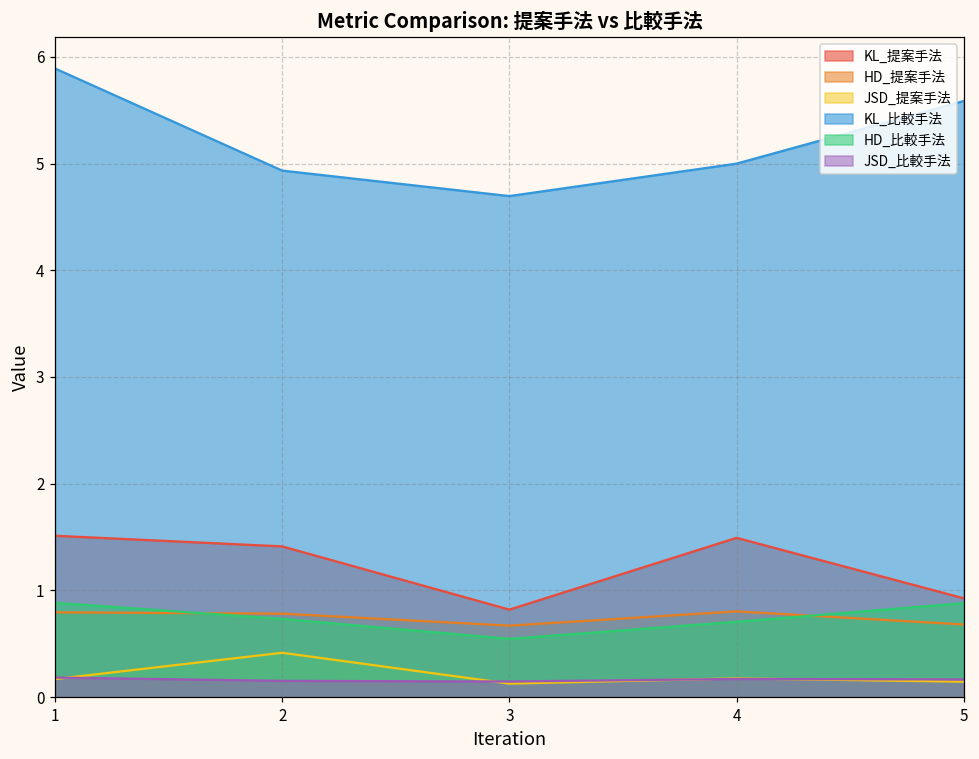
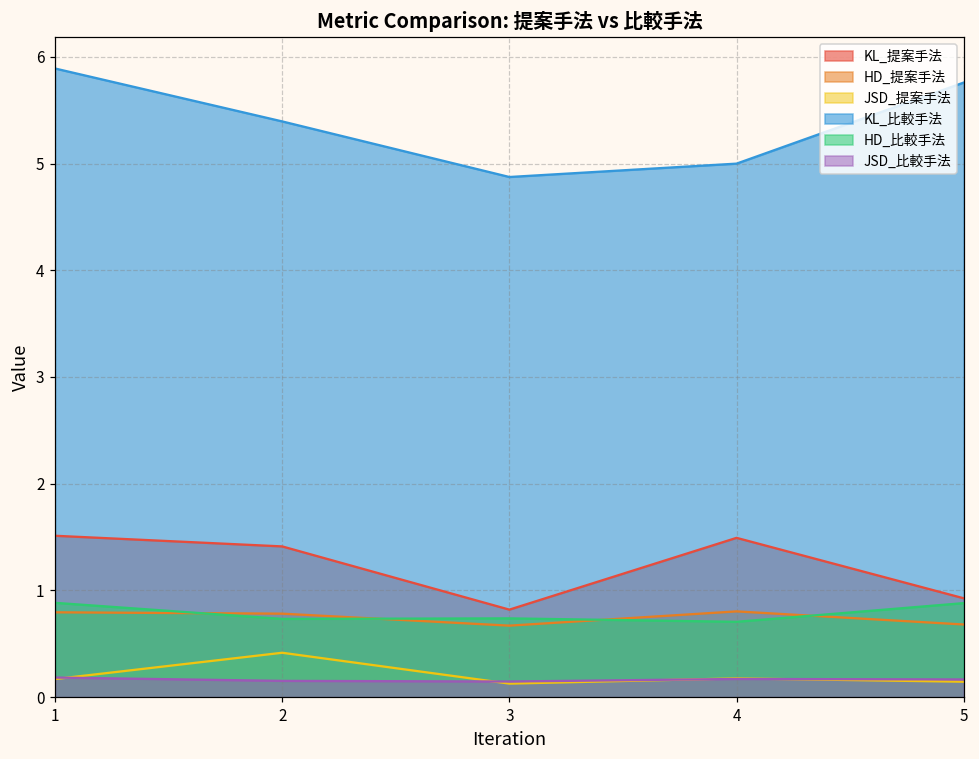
KL_比較手法, 2: 4.9 -> 5.4
KL_比較手法, 3: 4.7 -> 4.9
HD_比較手法, 3: 0.5 -> 0.7
KL_比較手法, 5: 5.6 -> 5.8
